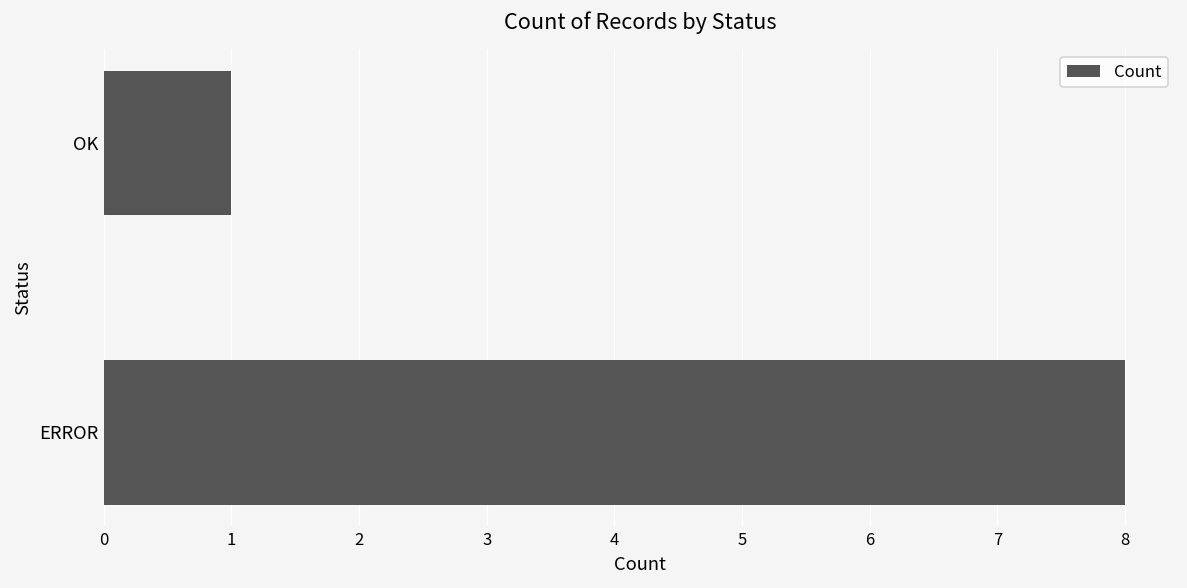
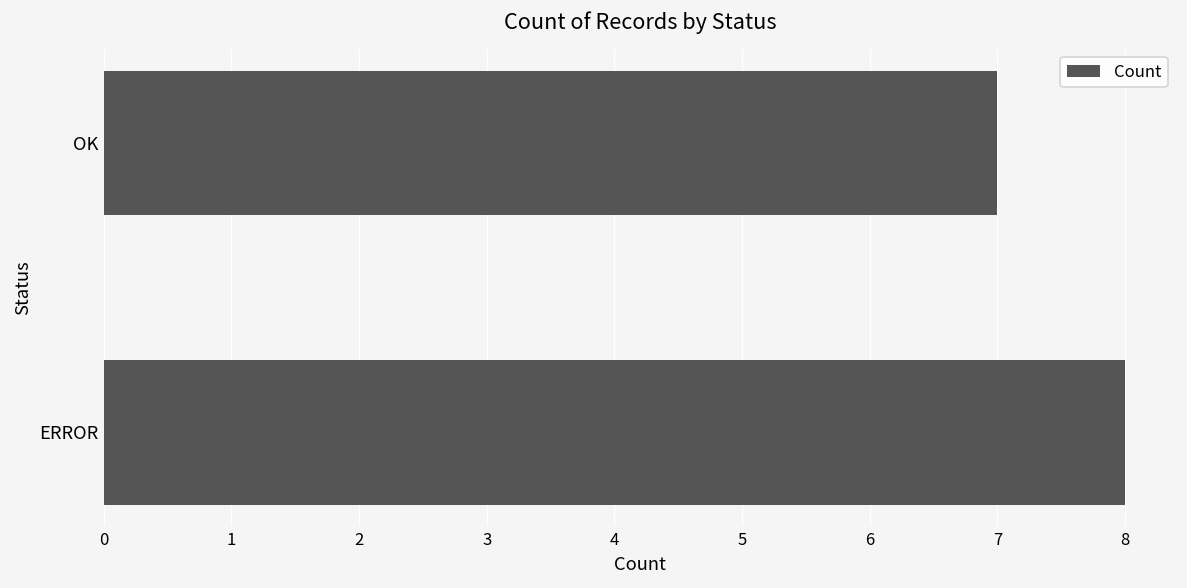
OK: 1 -> 7
